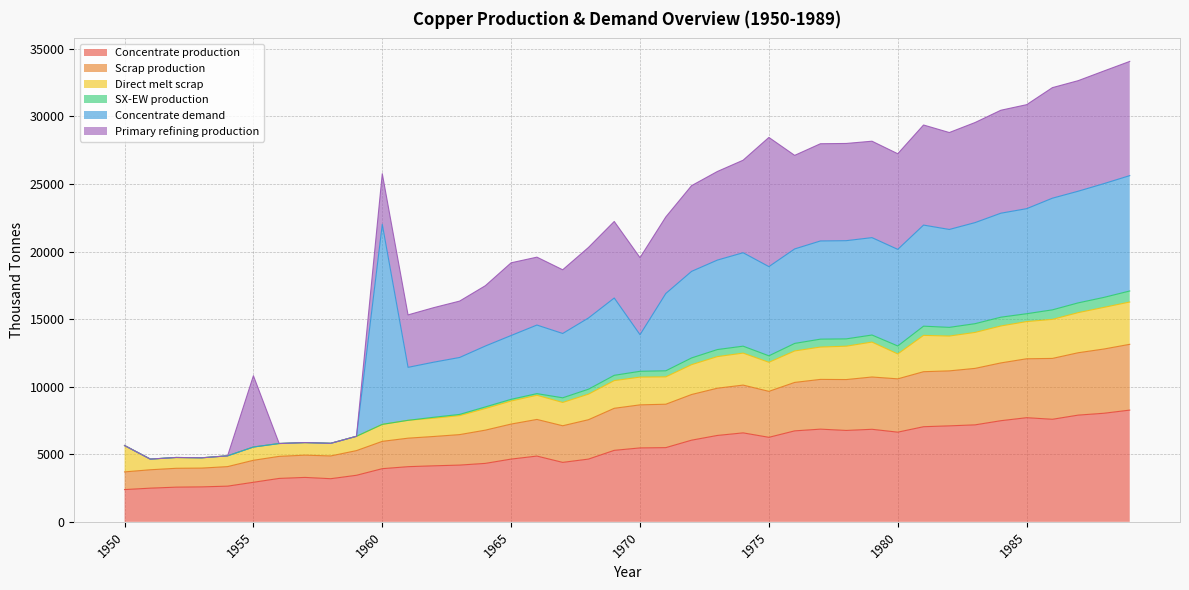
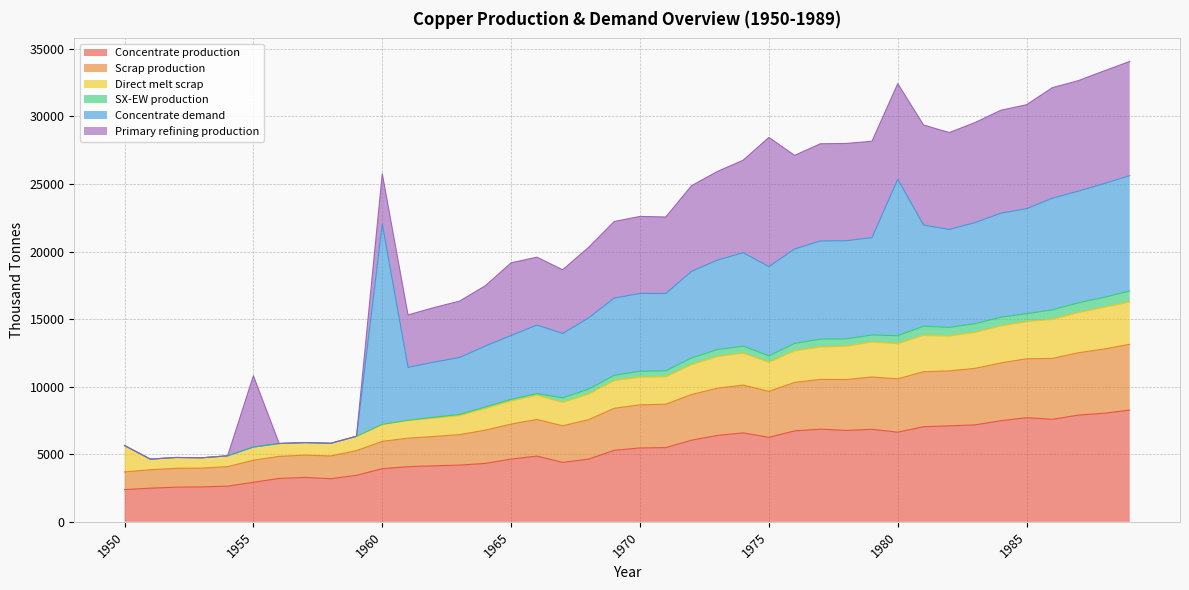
Concentrate demand, 1970: 2700 -> 5800
Direct melt scrap, 1980: 1800 -> 2600
Concentrate demand, 1980: 7100 -> 11600
